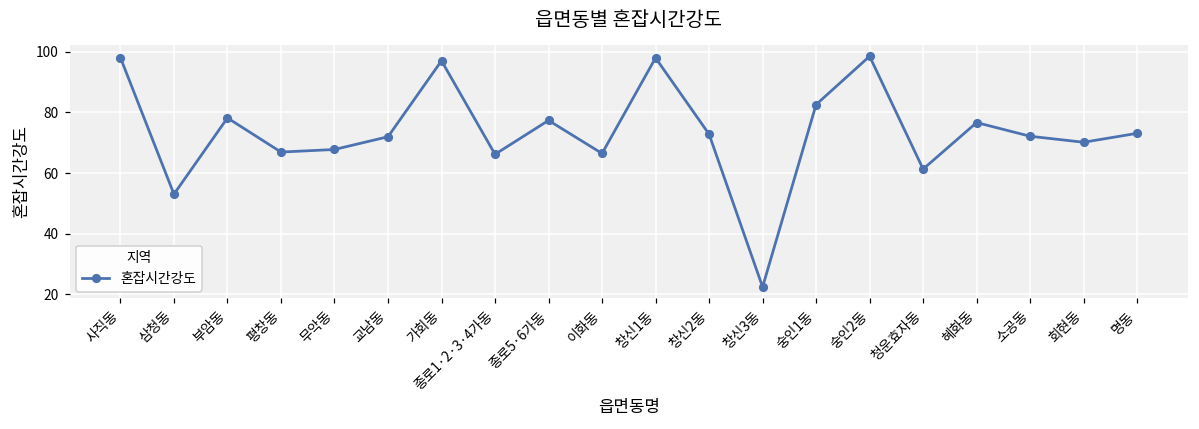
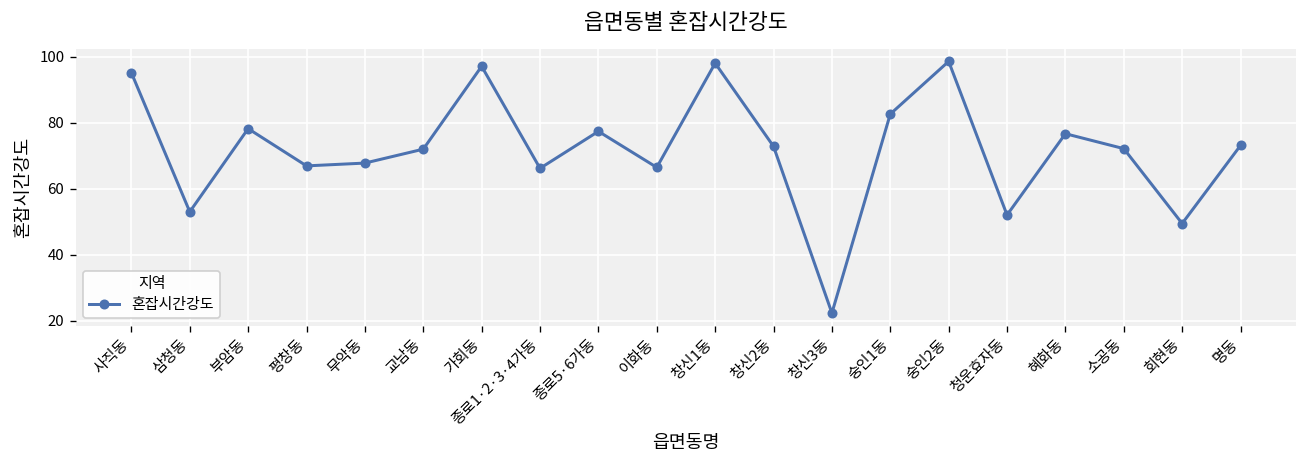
사직동: 98 -> 95
청운효자동: 61 -> 52
회현동: 70 -> 49
